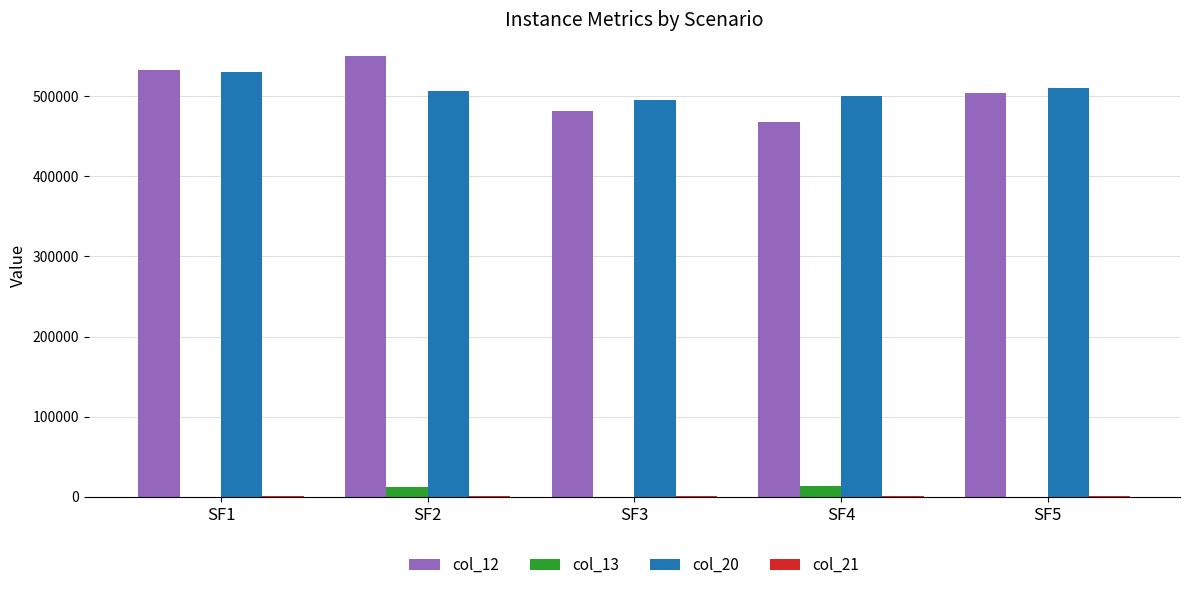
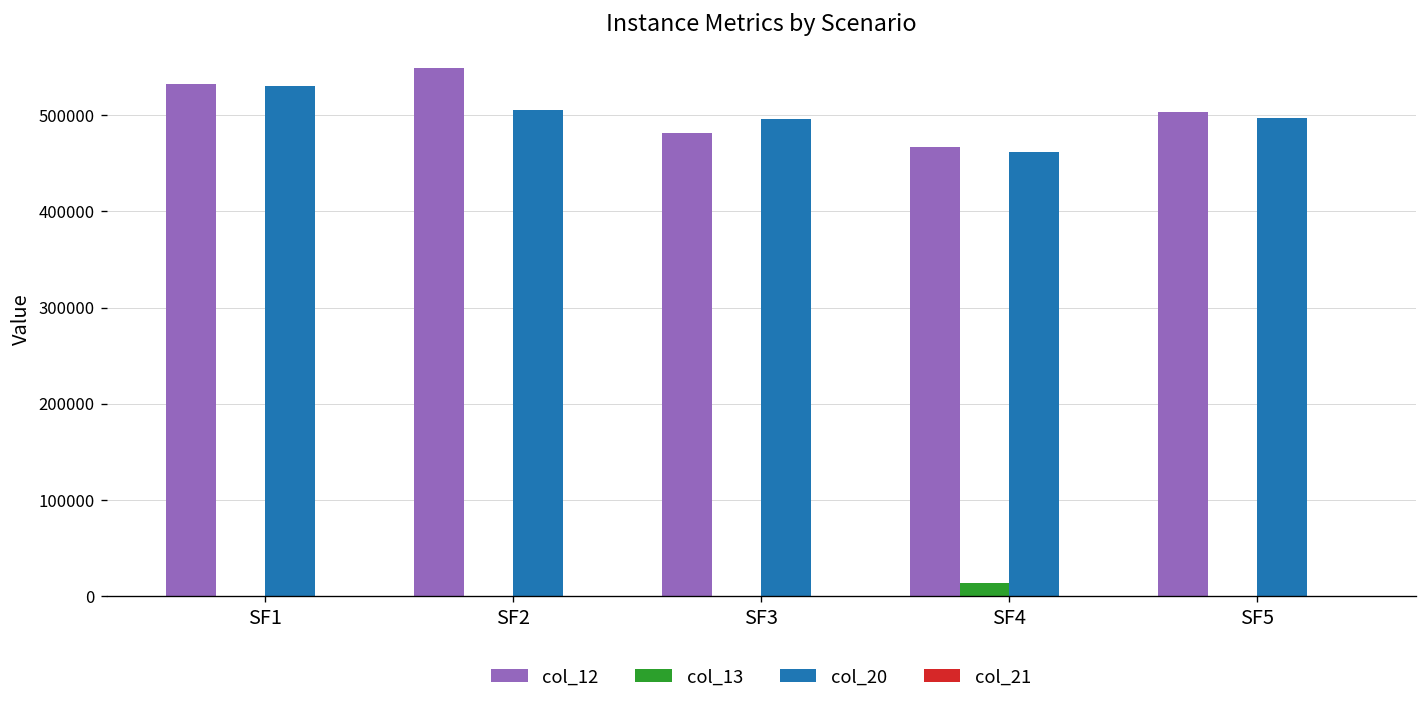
col_13, SF2: 10000 -> 0
col_20, SF4: 500000 -> 460000
col_20, SF5: 510000 -> 500000
